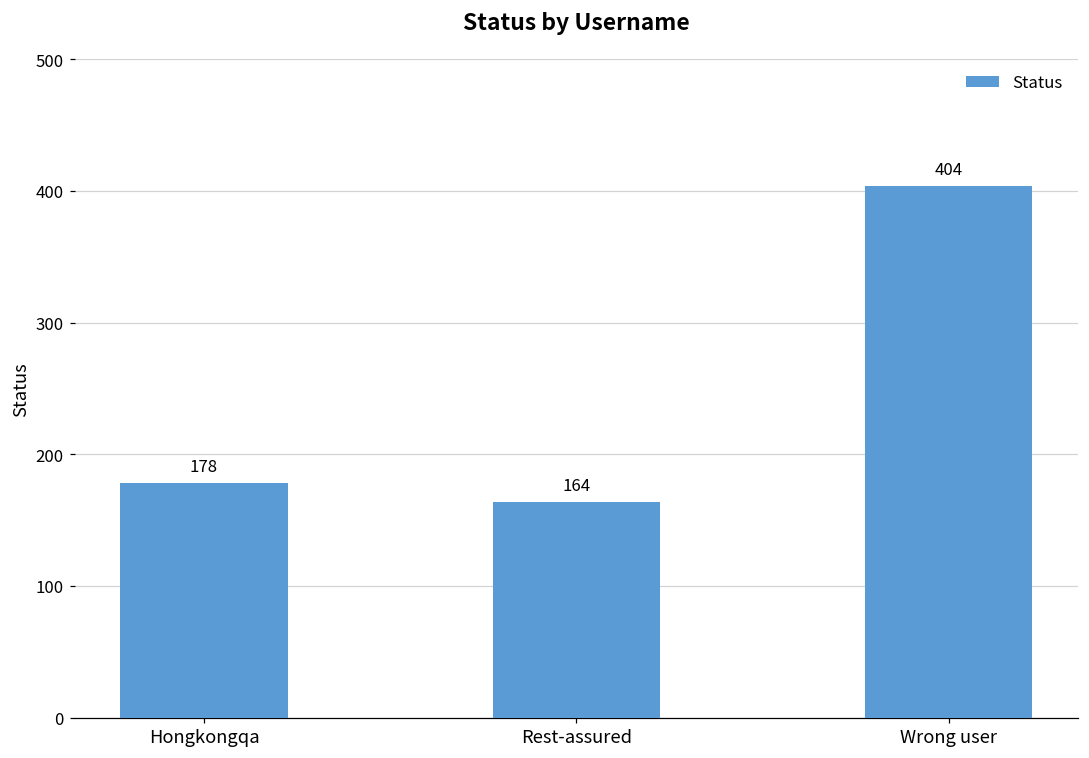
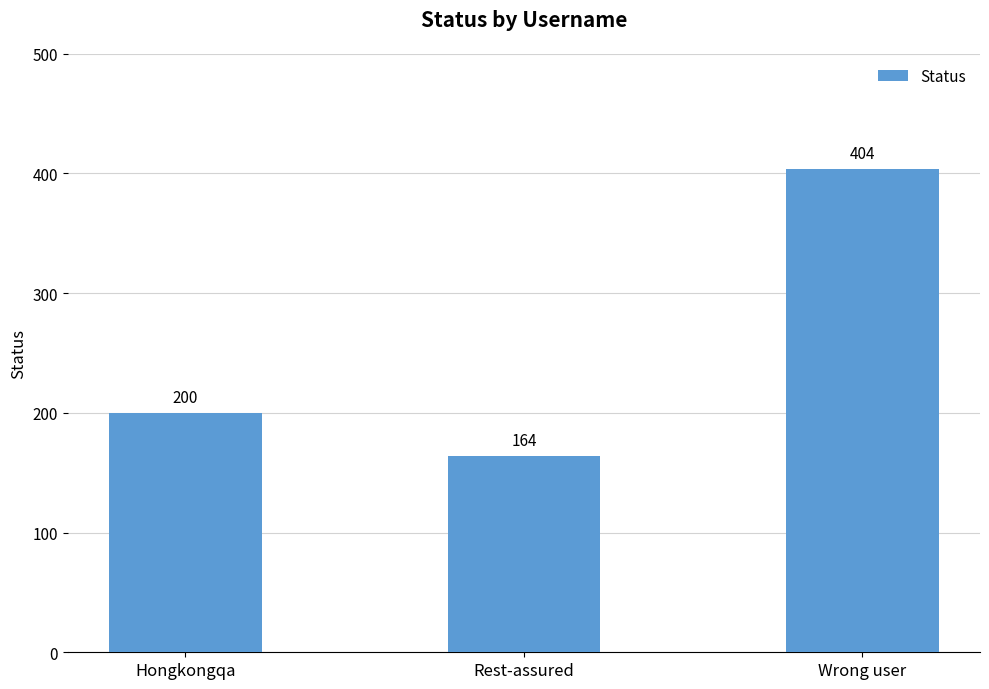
Hongkongqa: 178 -> 200
